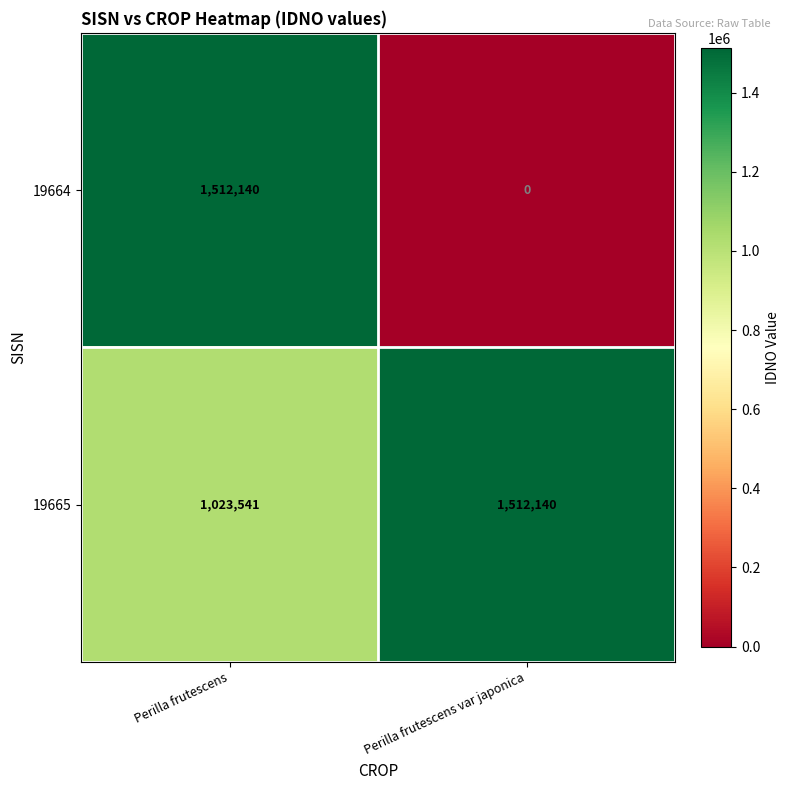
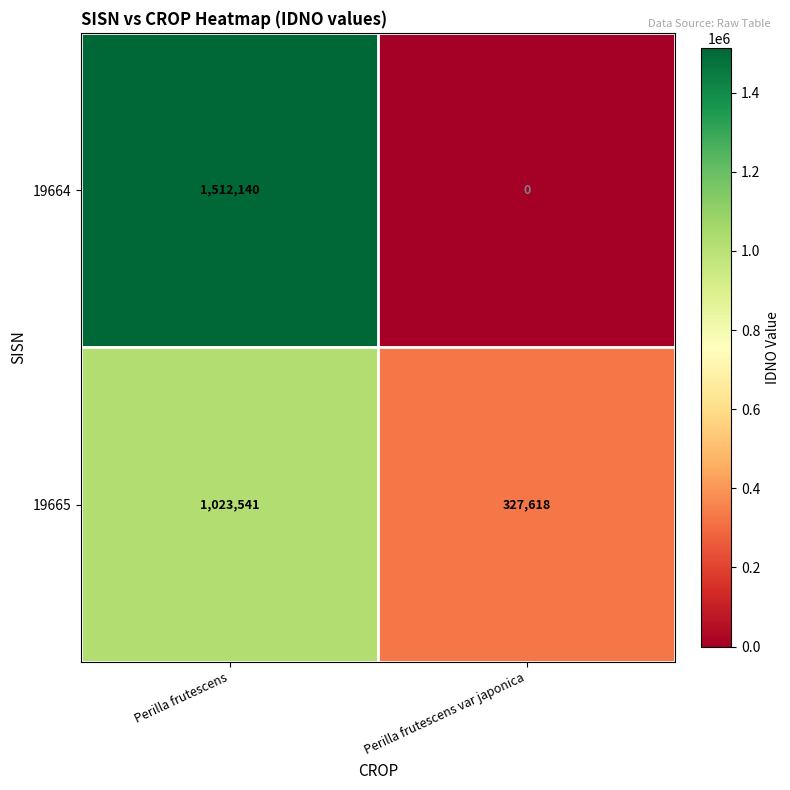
19665, Perilla frutescens var japonica: 1,512,140 -> 327,618
